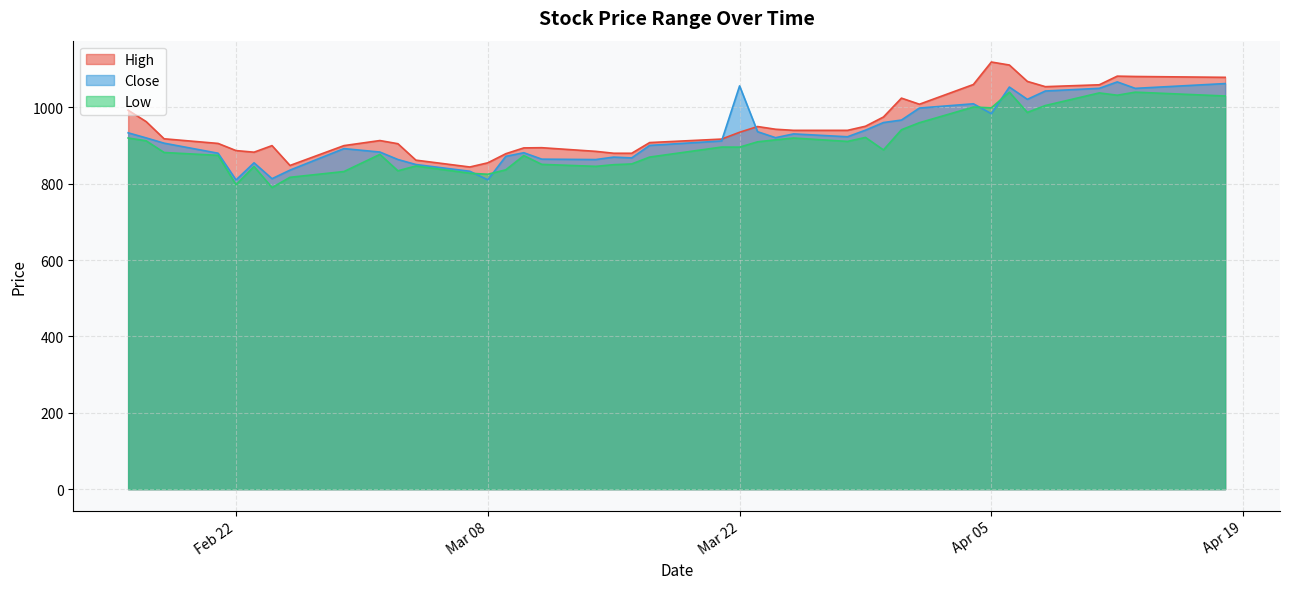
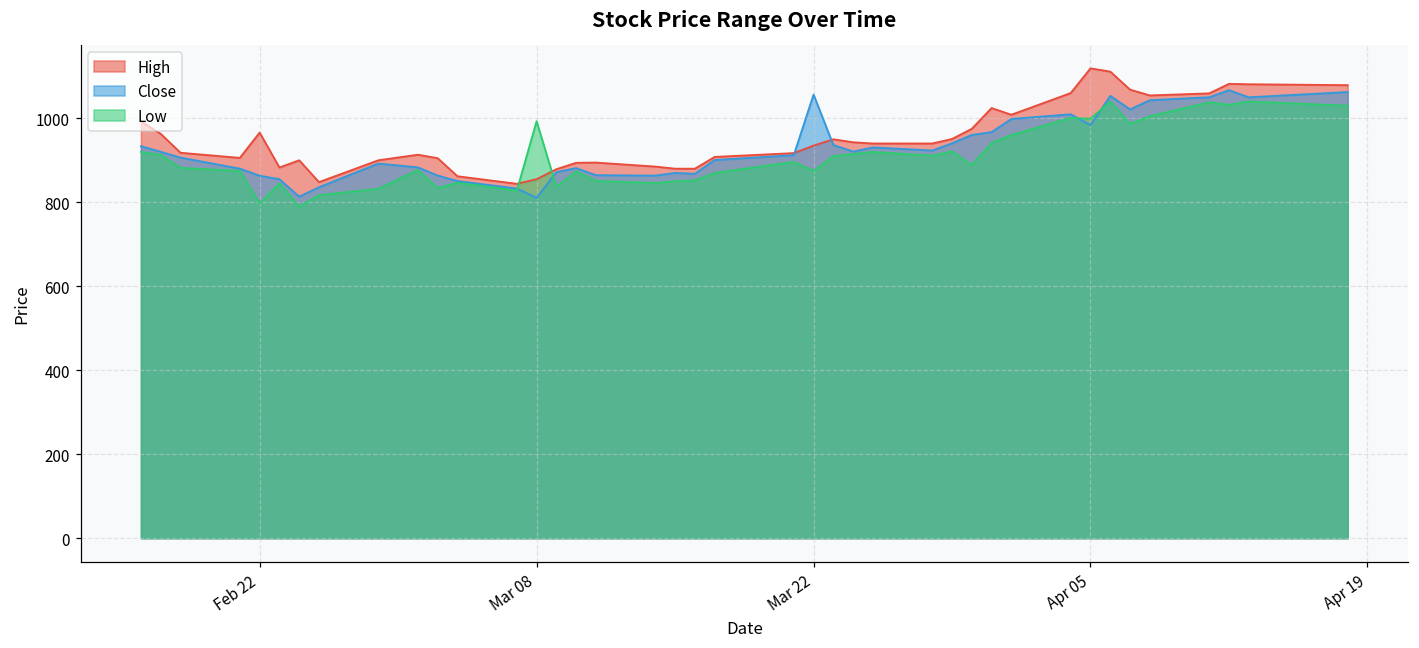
High, Feb 22: 890 -> 970
Close, Feb 22: 810 -> 860
Low, Mar 08: 830 -> 990
Low, Mar 22: 900 -> 870
